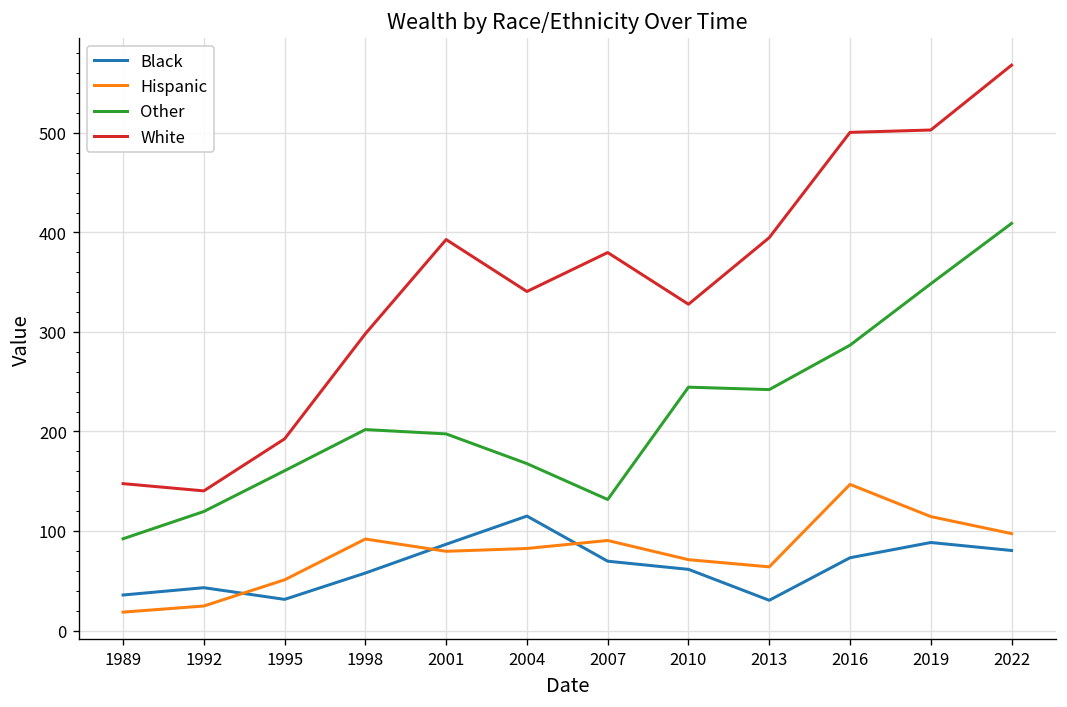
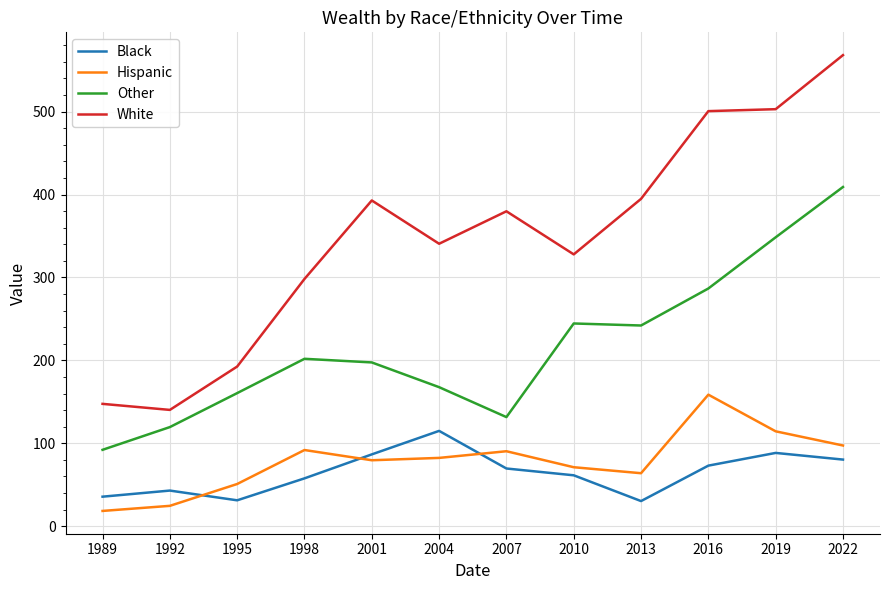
Hispanic, 2016: 150 -> 160
